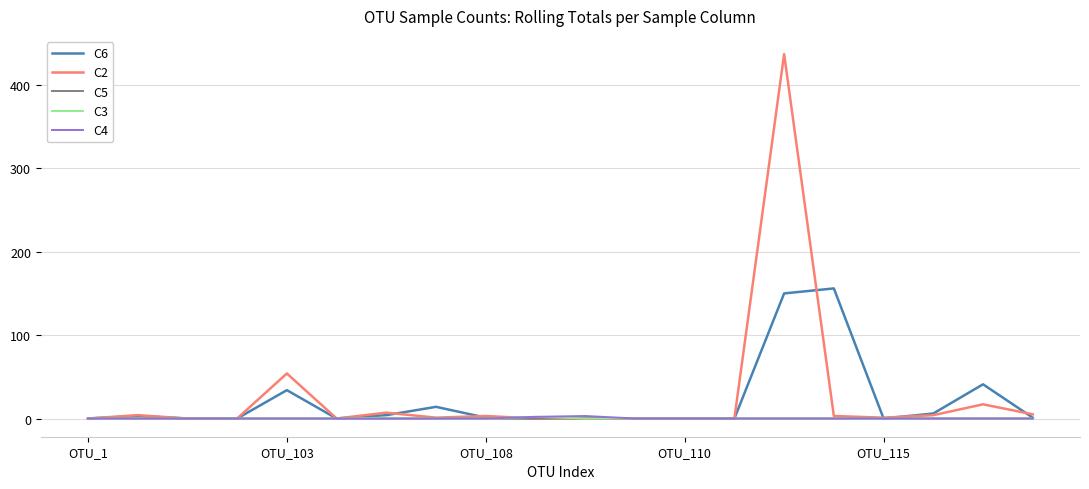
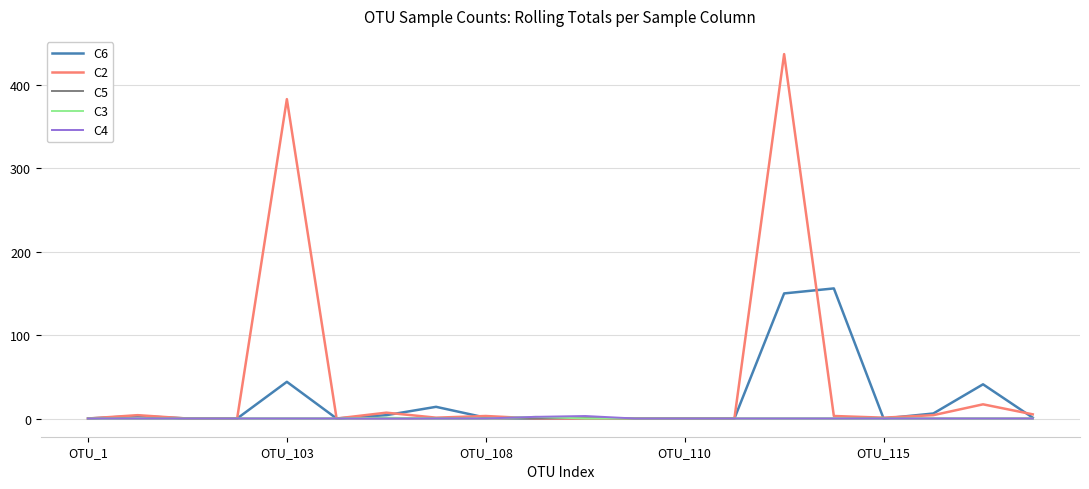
C6, OTU_103: 30 -> 40
C2, OTU_103: 50 -> 380
